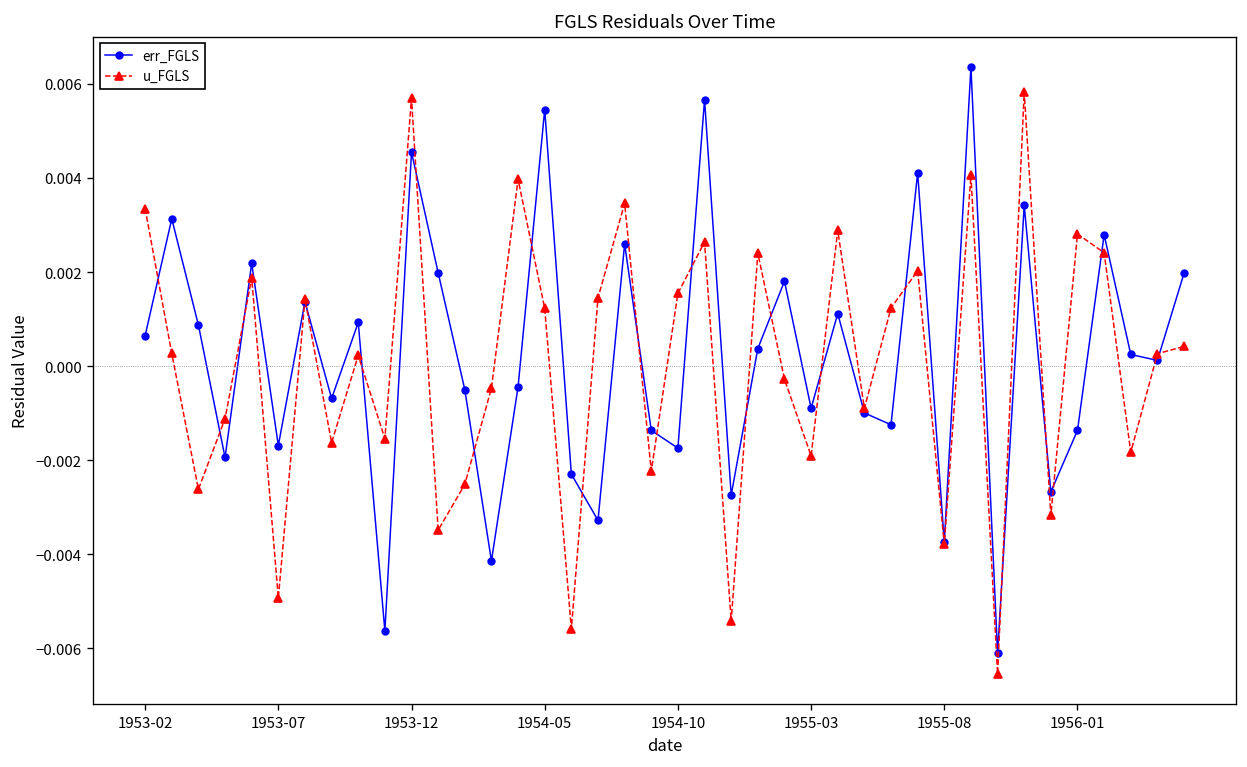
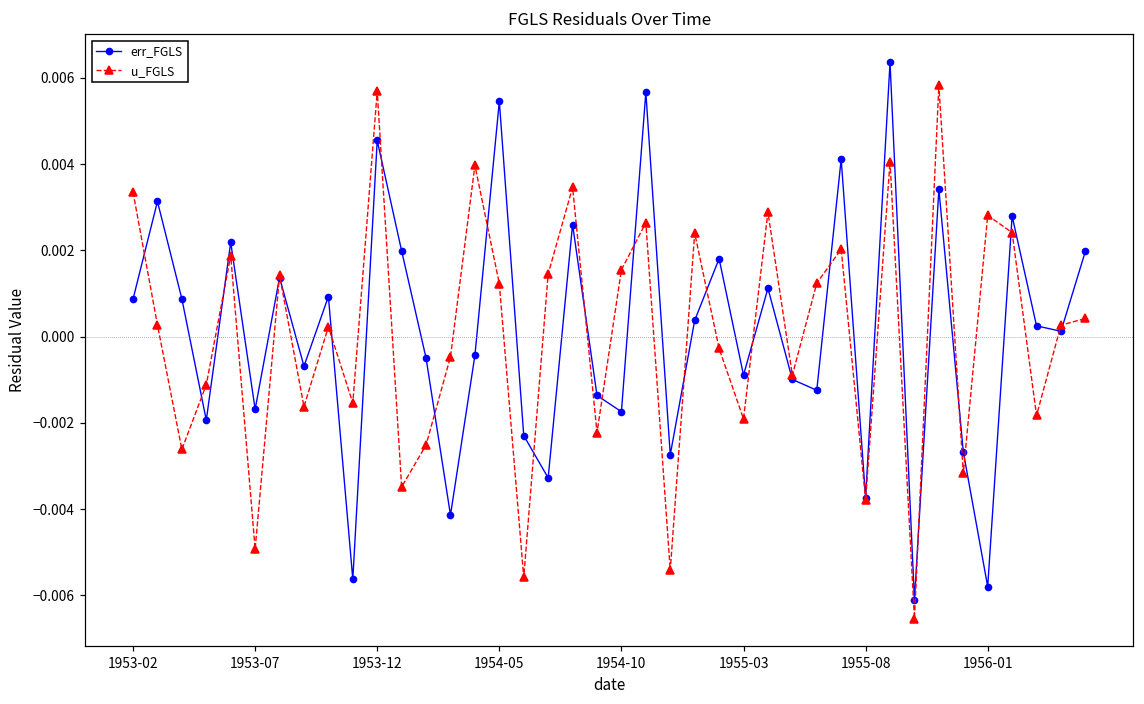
err_FGLS, 1953-02: 0.0006 -> 0.0009
err_FGLS, 1956-01: -0.0014 -> -0.0058
